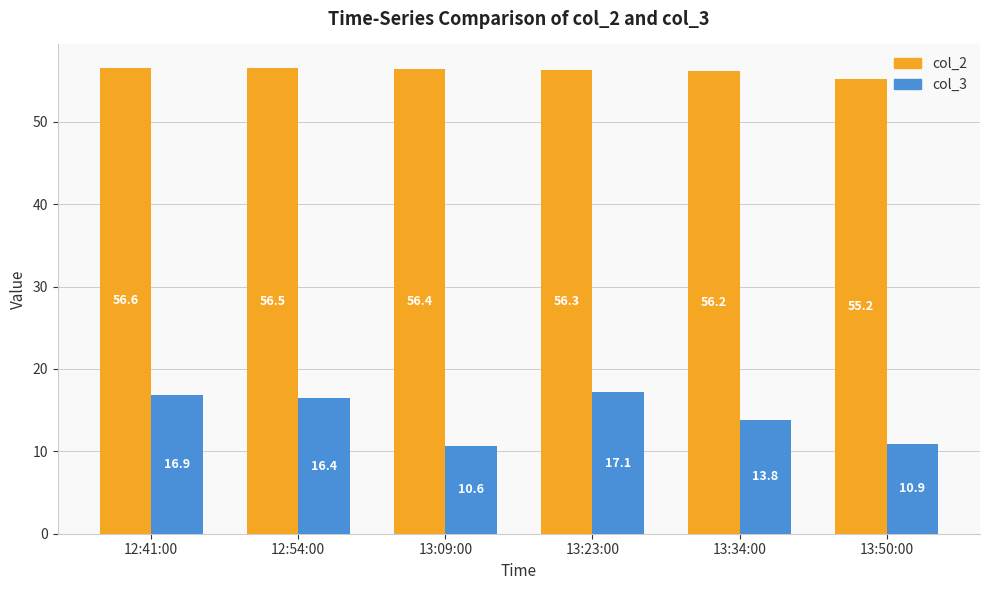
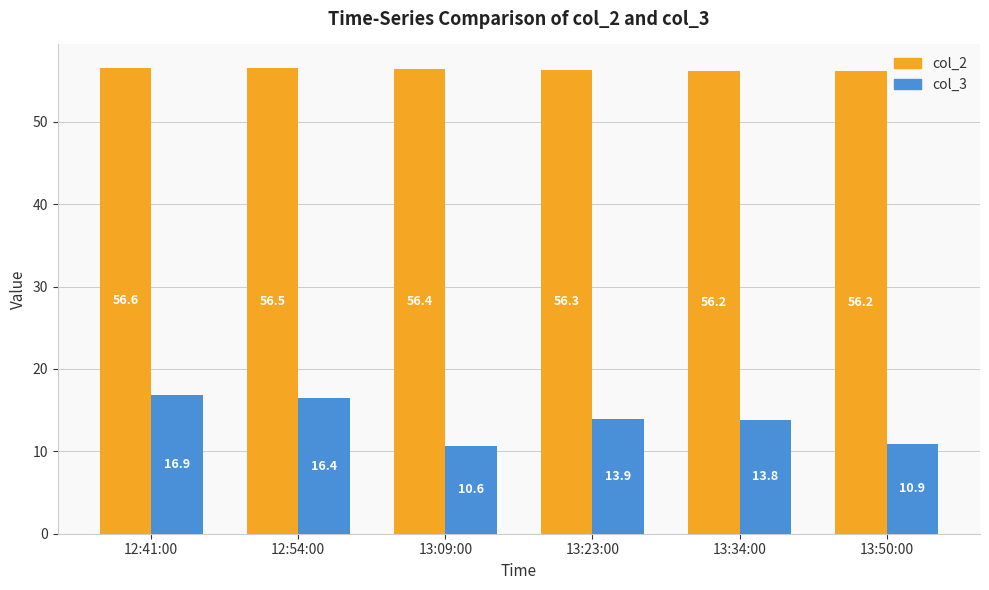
col_3, 13:23:00: 17.1 -> 13.9
col_2, 13:50:00: 55.2 -> 56.2
